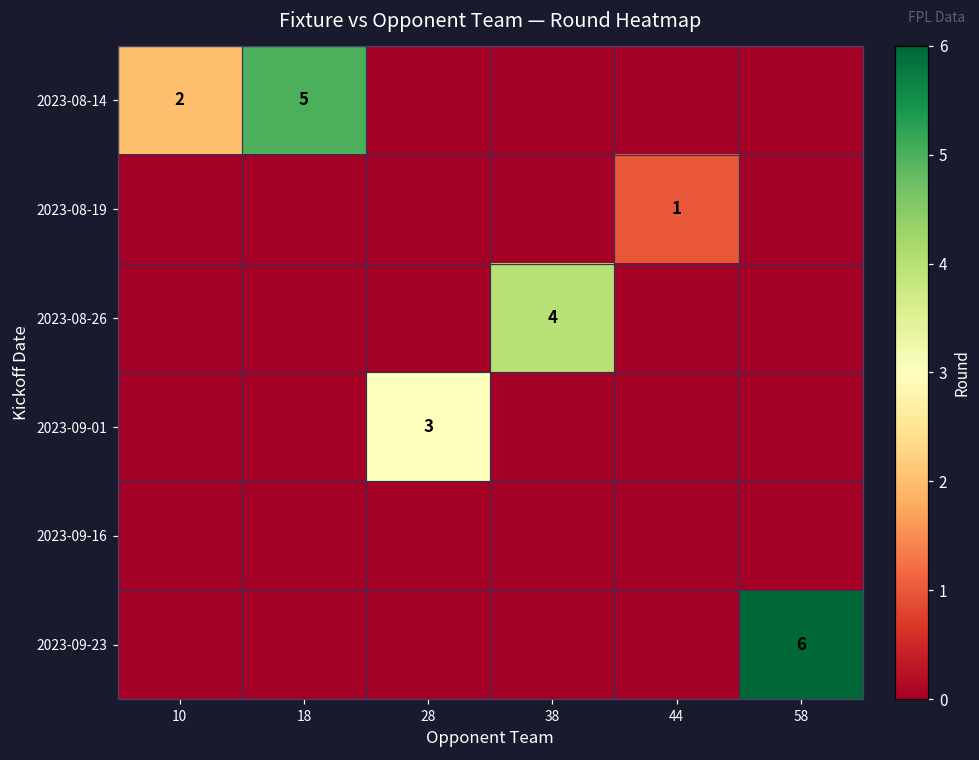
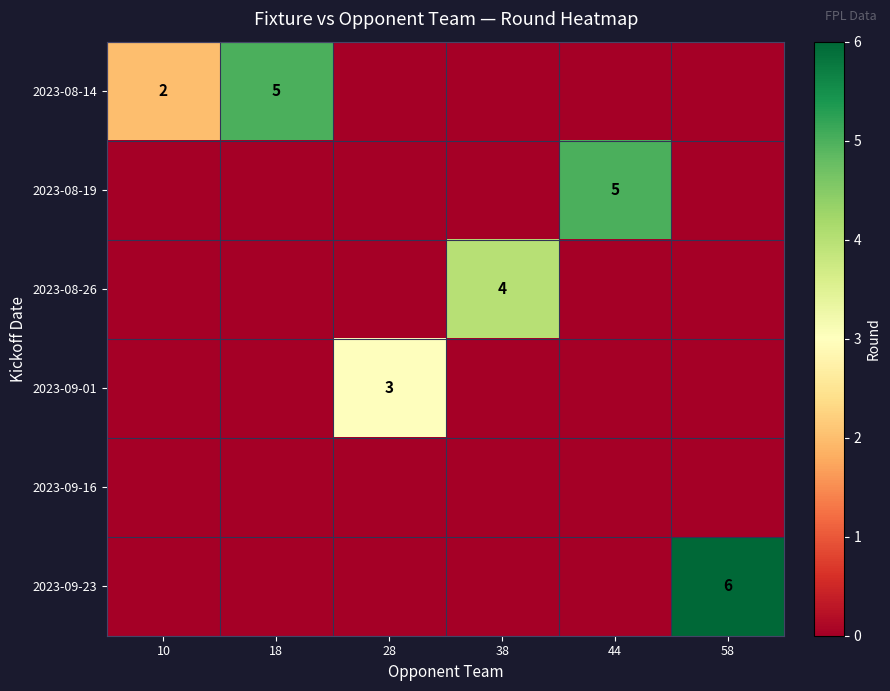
2023-08-19, 44: 1 -> 5
